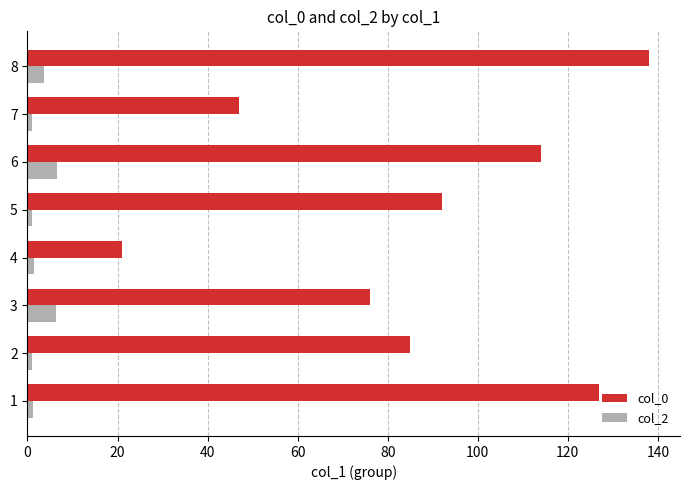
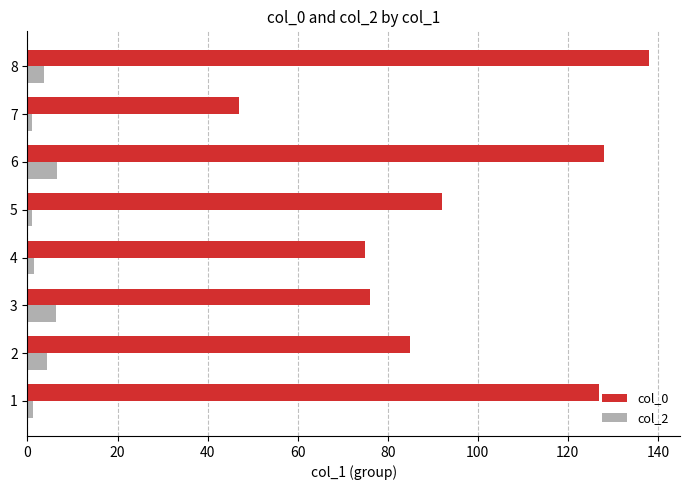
col_0, 6: 114 -> 128
col_0, 4: 21 -> 75
col_2, 2: 1 -> 4
